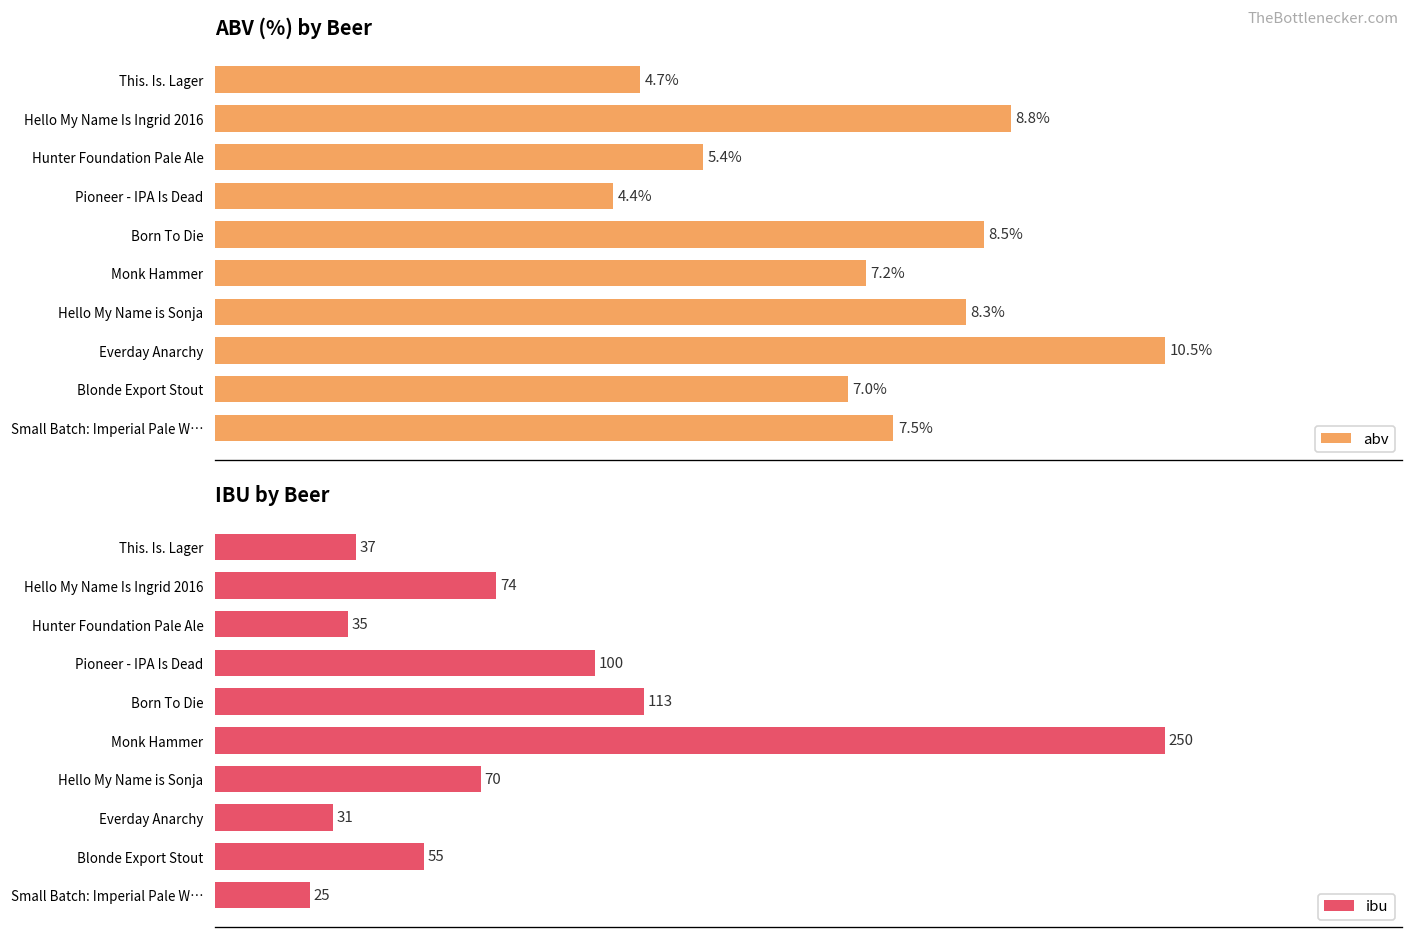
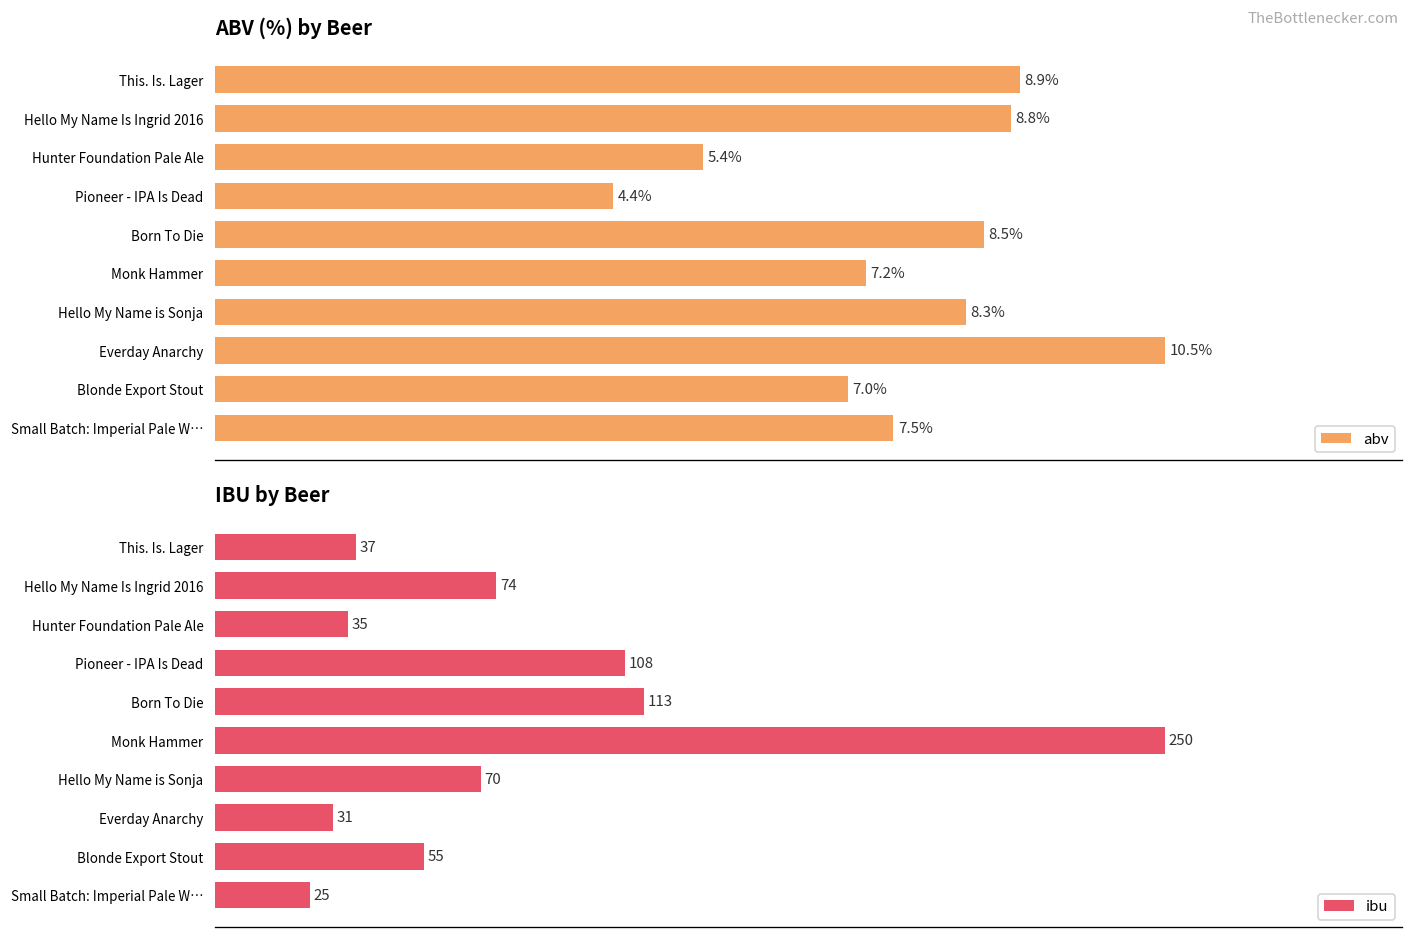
ABV (%) by Beer, This. Is. Lager: 4.7% -> 8.9%
IBU by Beer, Pioneer - IPA Is Dead: 100 -> 108
